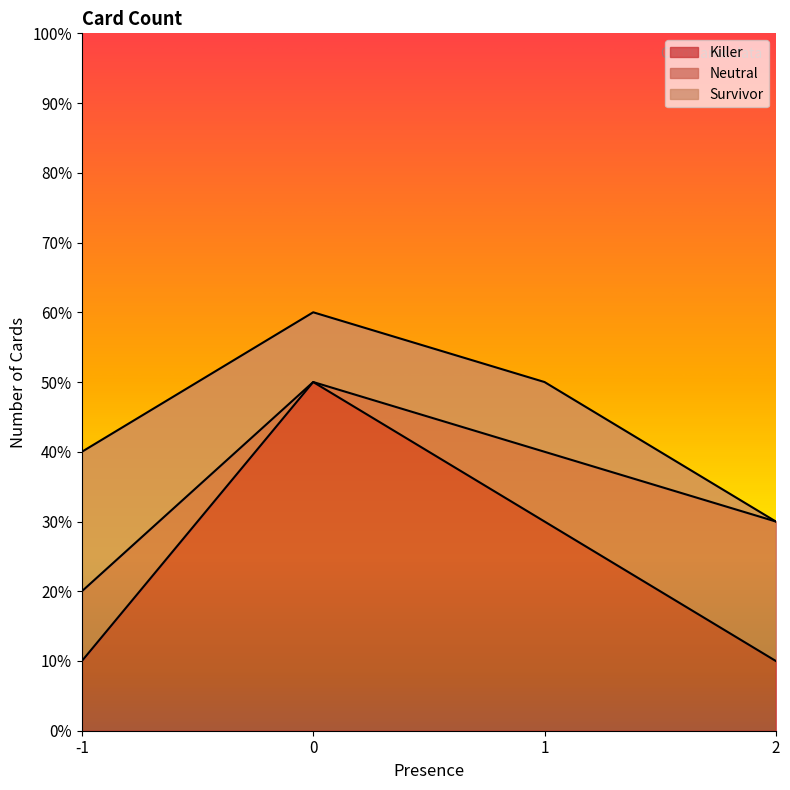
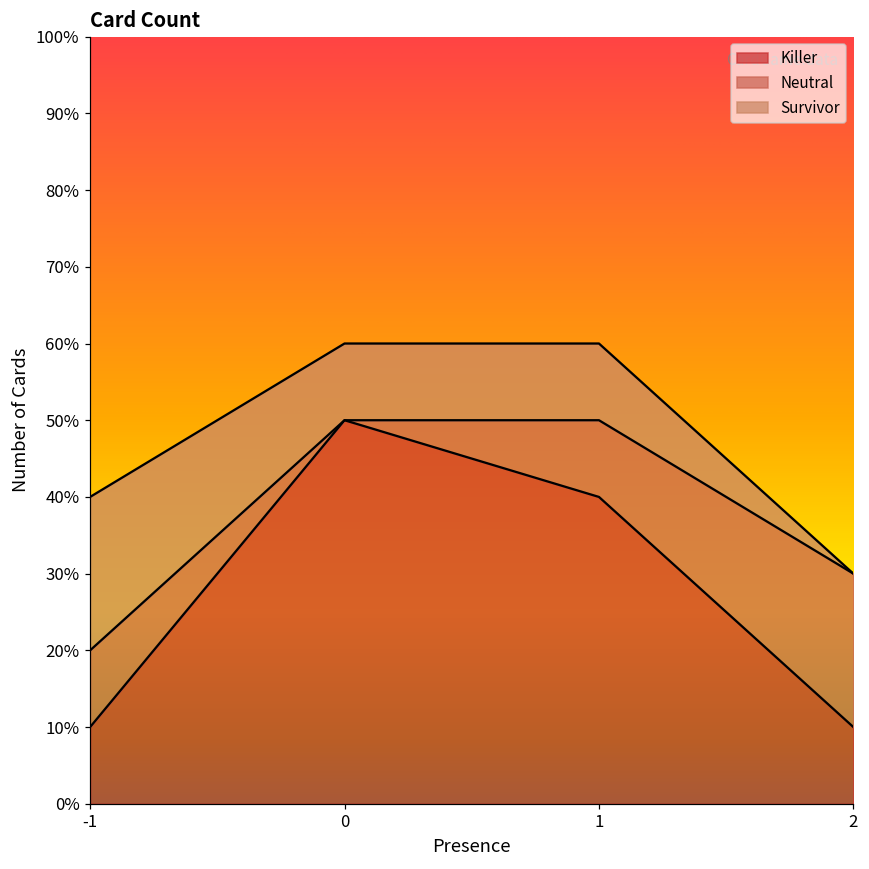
Killer, 1: 30% -> 40%
